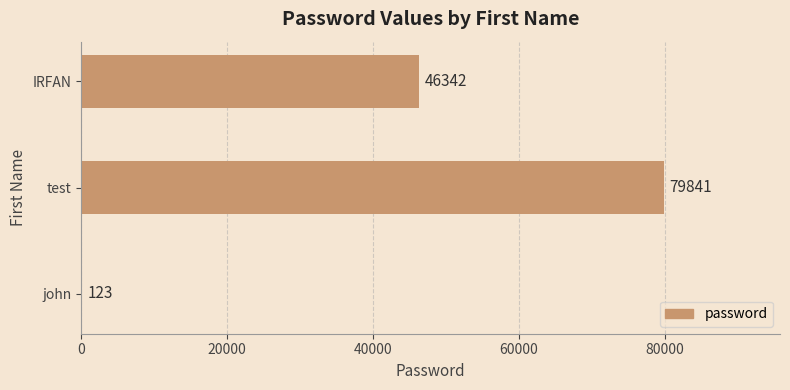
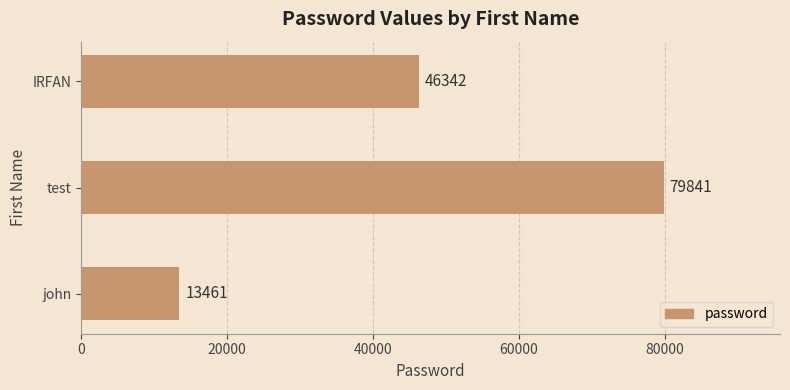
john: 123 -> 13461
